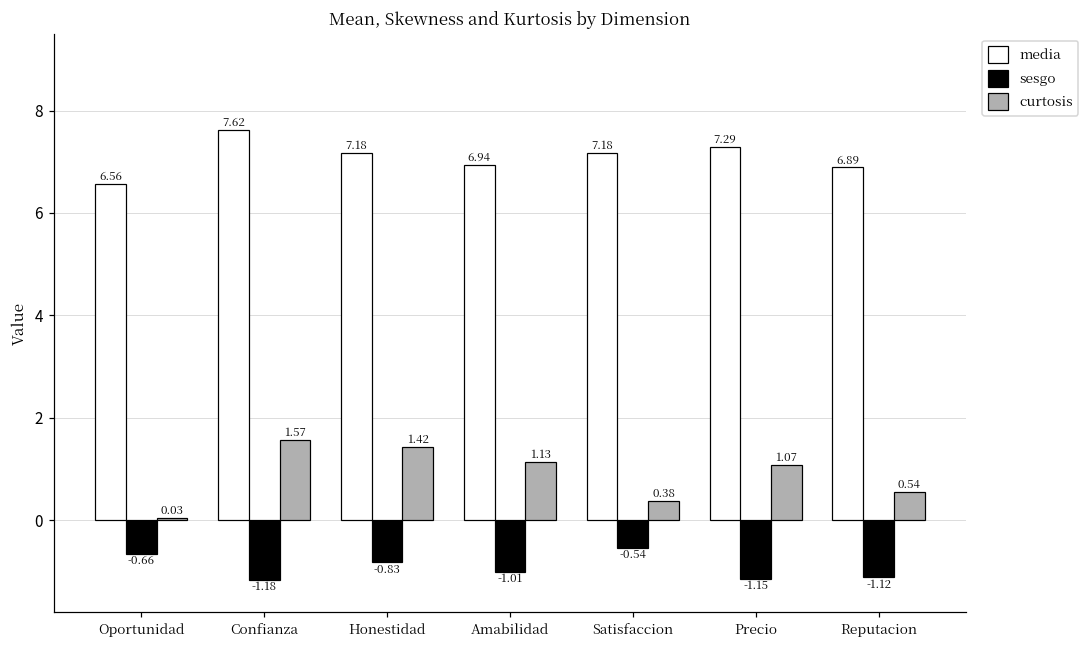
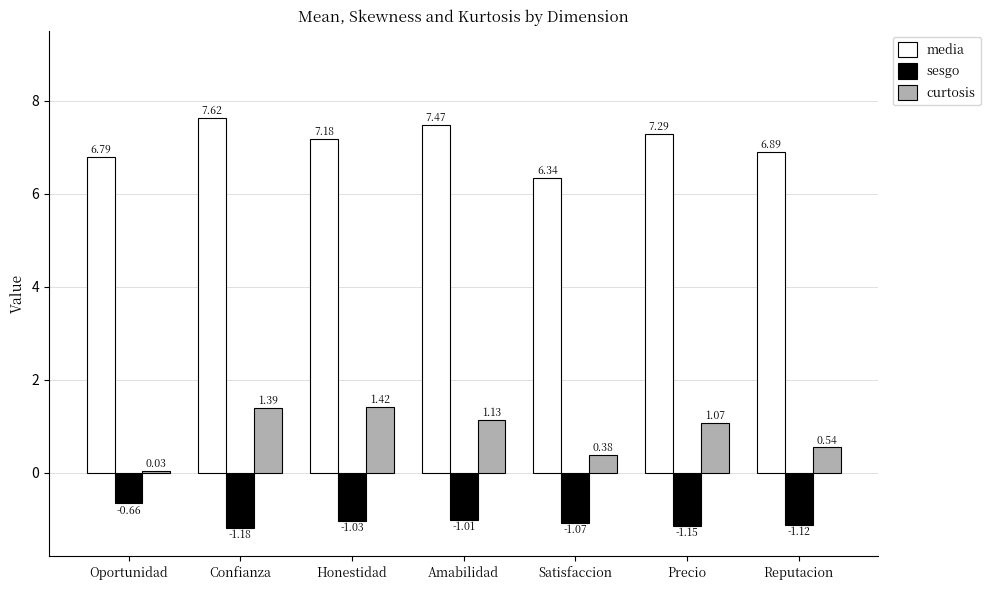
media, Oportunidad: 6.56 -> 6.79
curtosis, Confianza: 1.57 -> 1.39
sesgo, Honestidad: -0.83 -> -1.03
media, Amabilidad: 6.94 -> 7.47
media, Satisfaccion: 7.18 -> 6.34
sesgo, Satisfaccion: -0.54 -> -1.07
